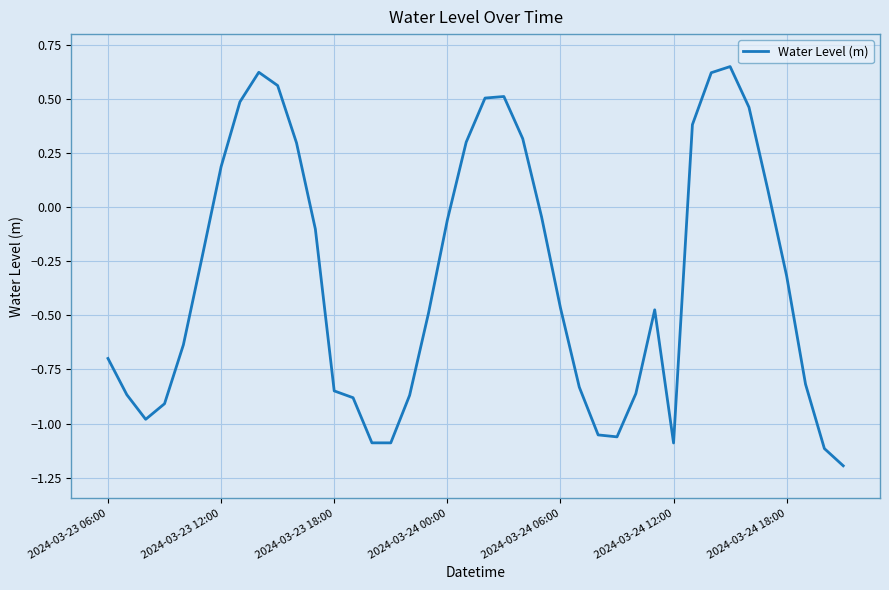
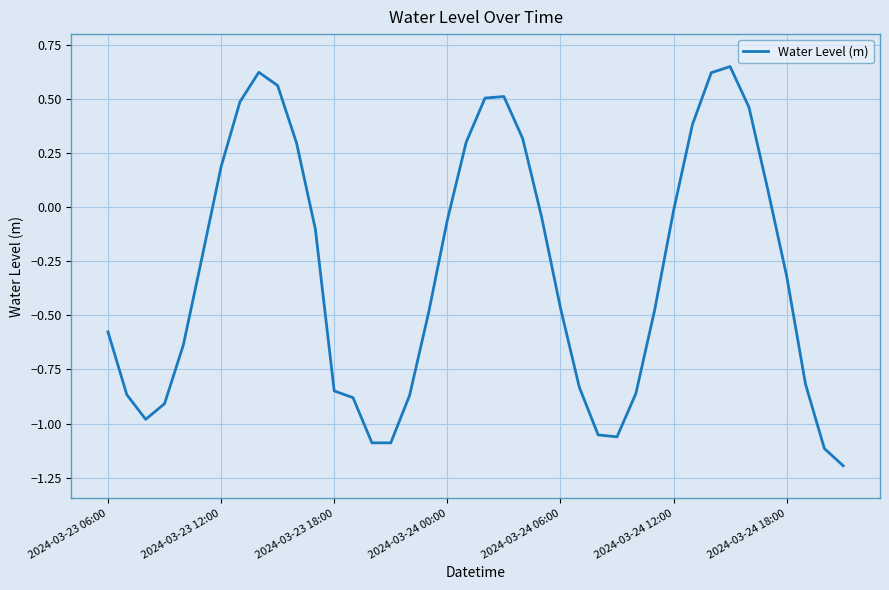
2024-03-23 06:00: -0.70 -> -0.58
2024-03-24 12:00: -1.09 -> -0.02
